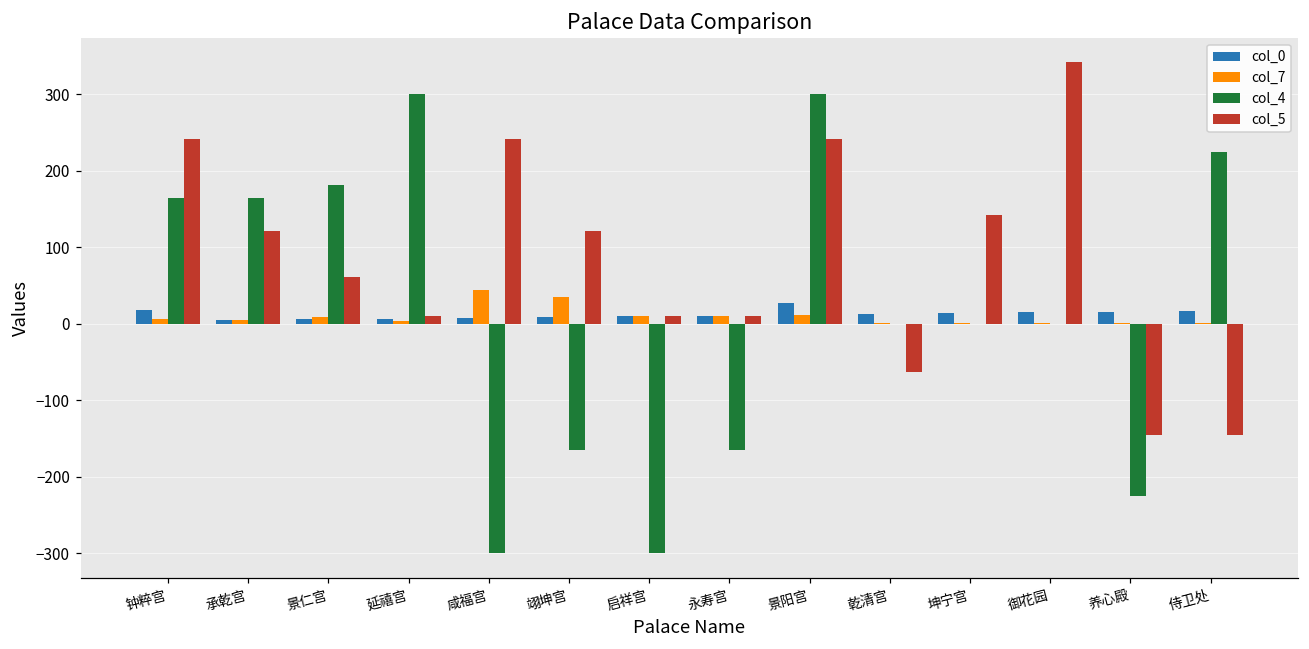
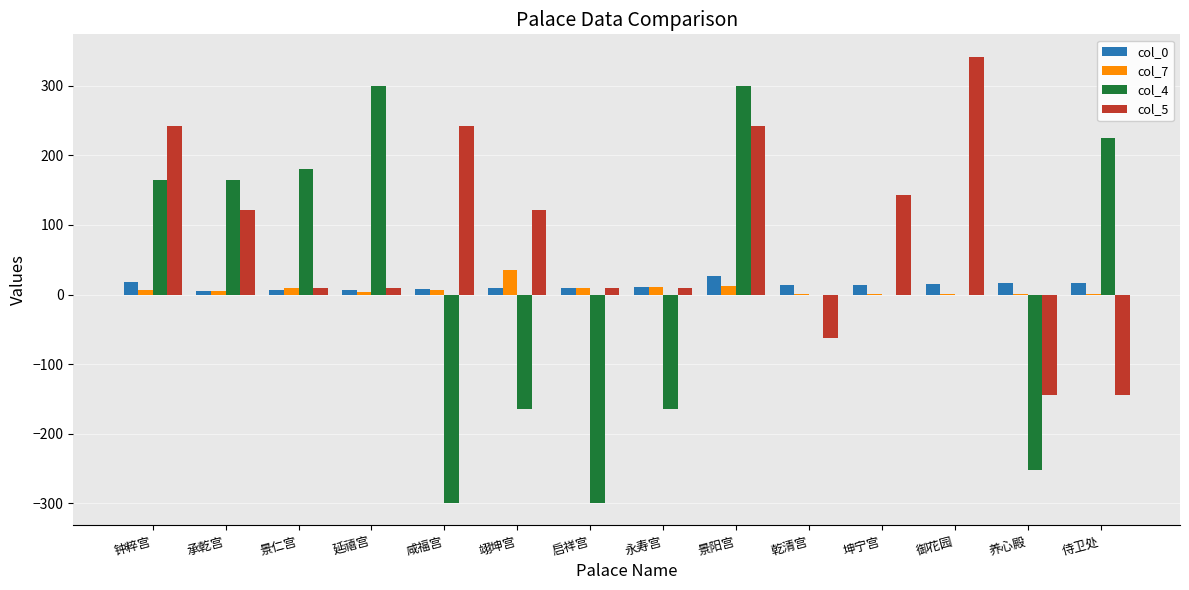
col_5, 景仁宫: 60 -> 10
col_7, 咸福宫: 40 -> 10
col_4, 养心殿: -230 -> -250
